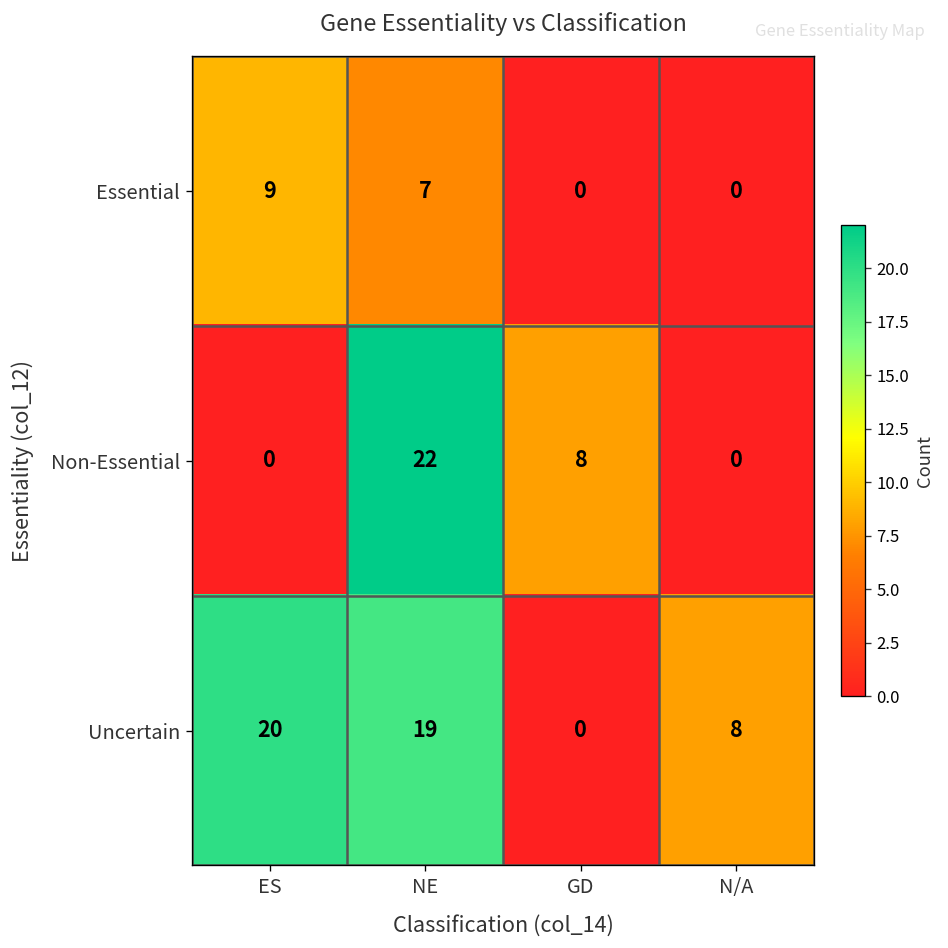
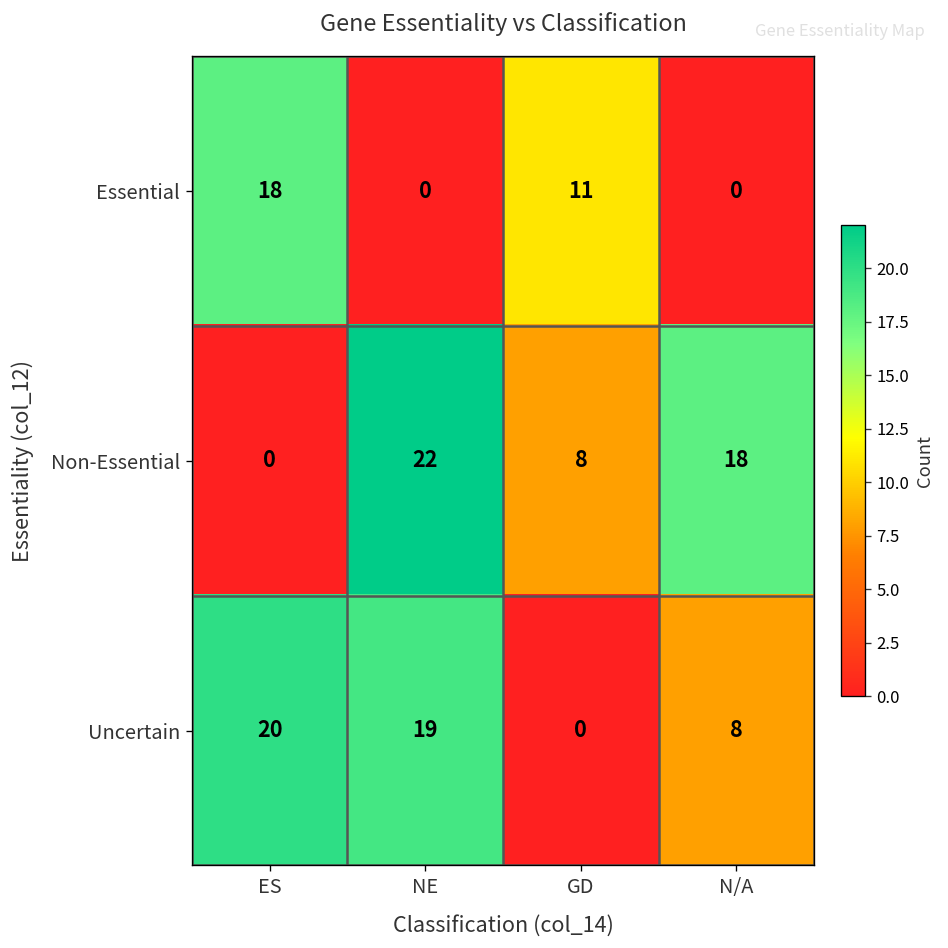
Essential, ES: 9 -> 18
Essential, NE: 7 -> 0
Essential, GD: 0 -> 11
Non-Essential, N/A: 0 -> 18
